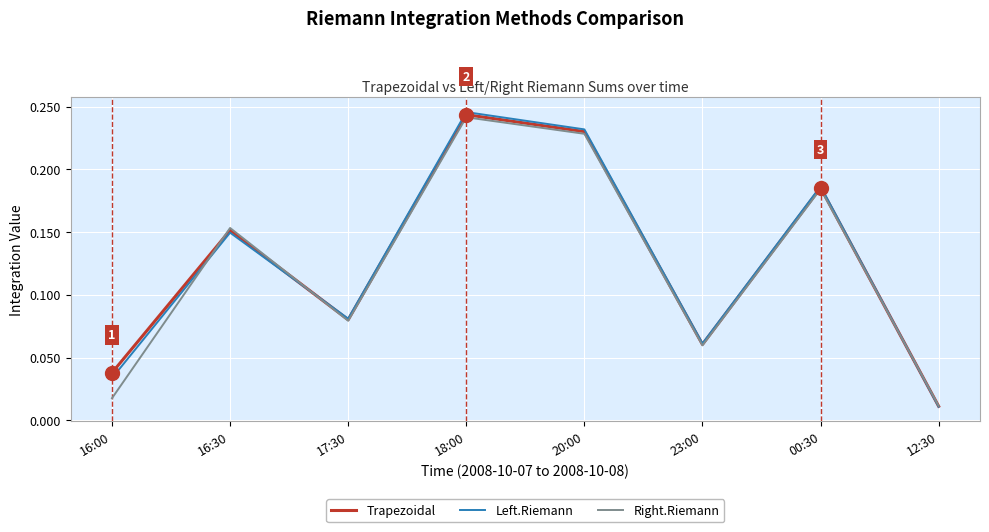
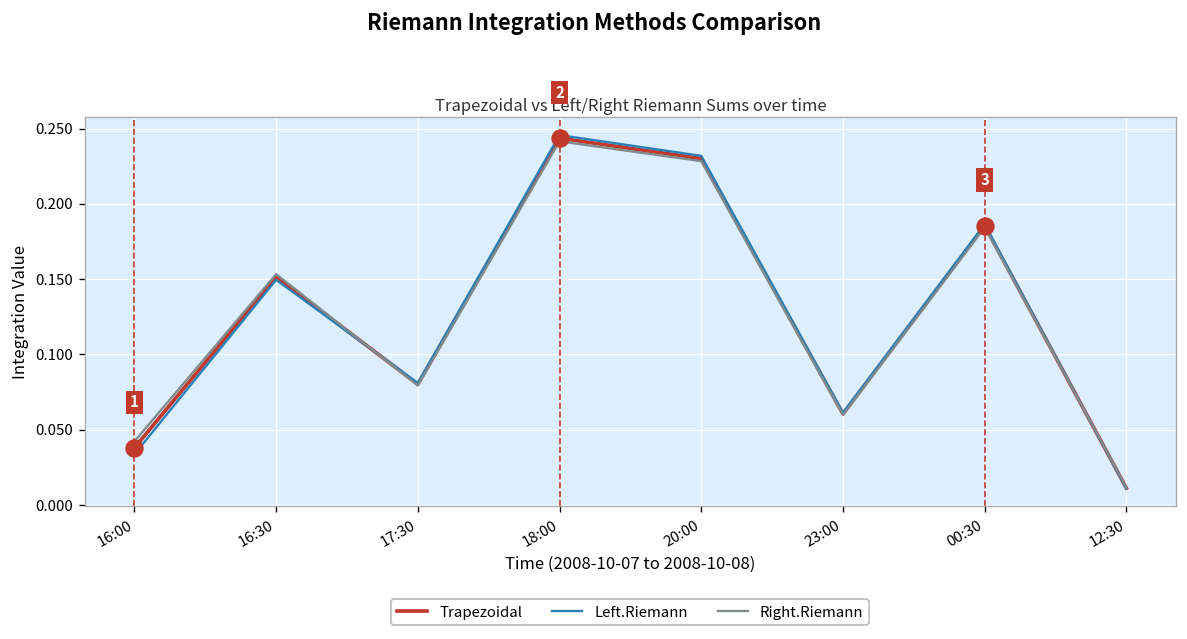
Right.Riemann, 16:00: 0.018 -> 0.042
